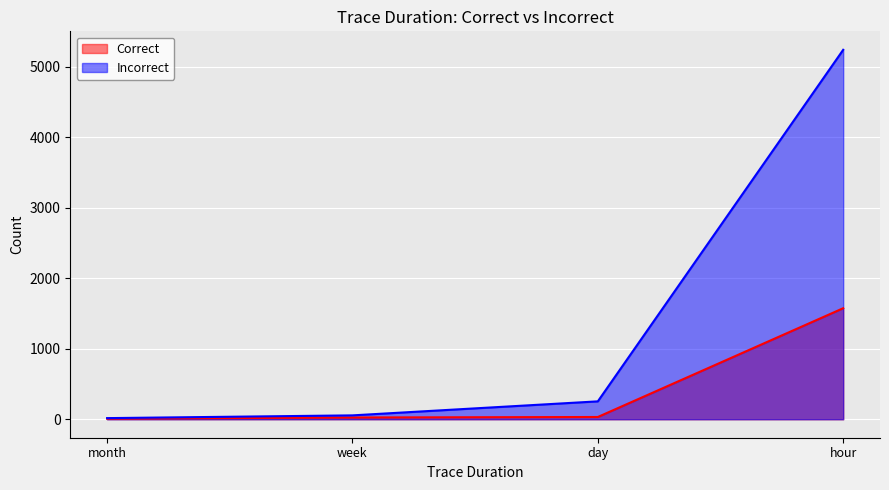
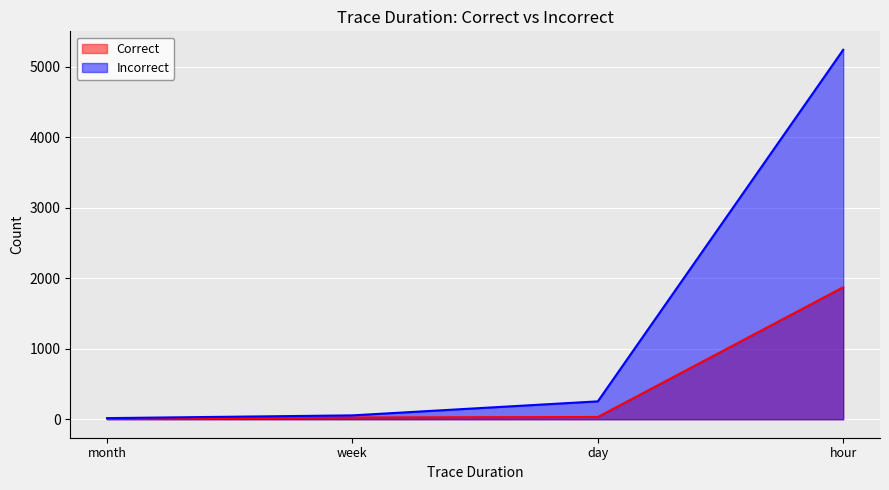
Correct, hour: 1600 -> 1900
